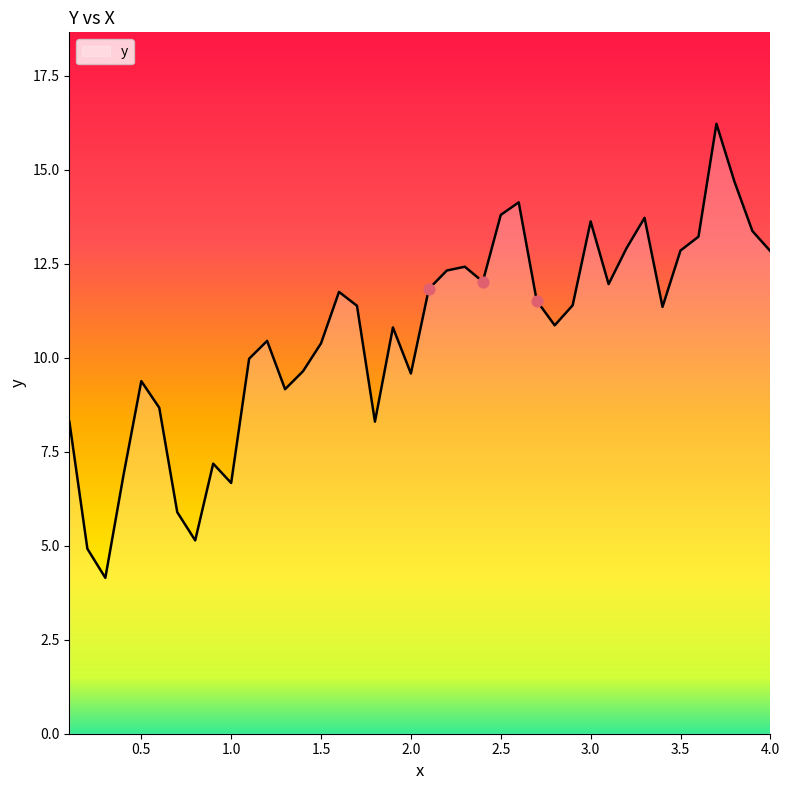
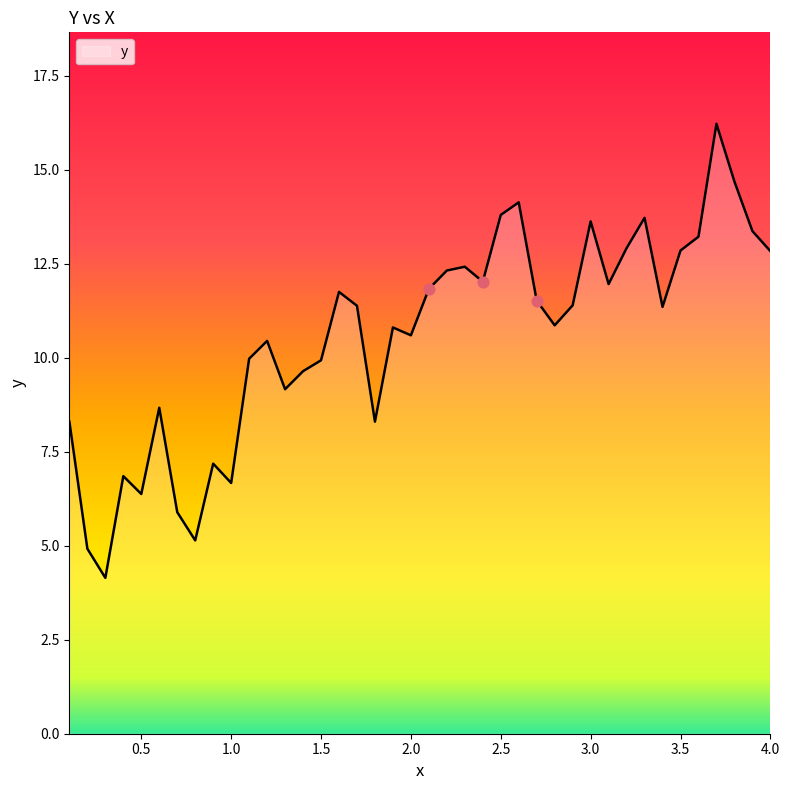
y, 0.5: 9.4 -> 6.4
y, 1.5: 10.4 -> 9.9
y, 2.0: 9.6 -> 10.6
